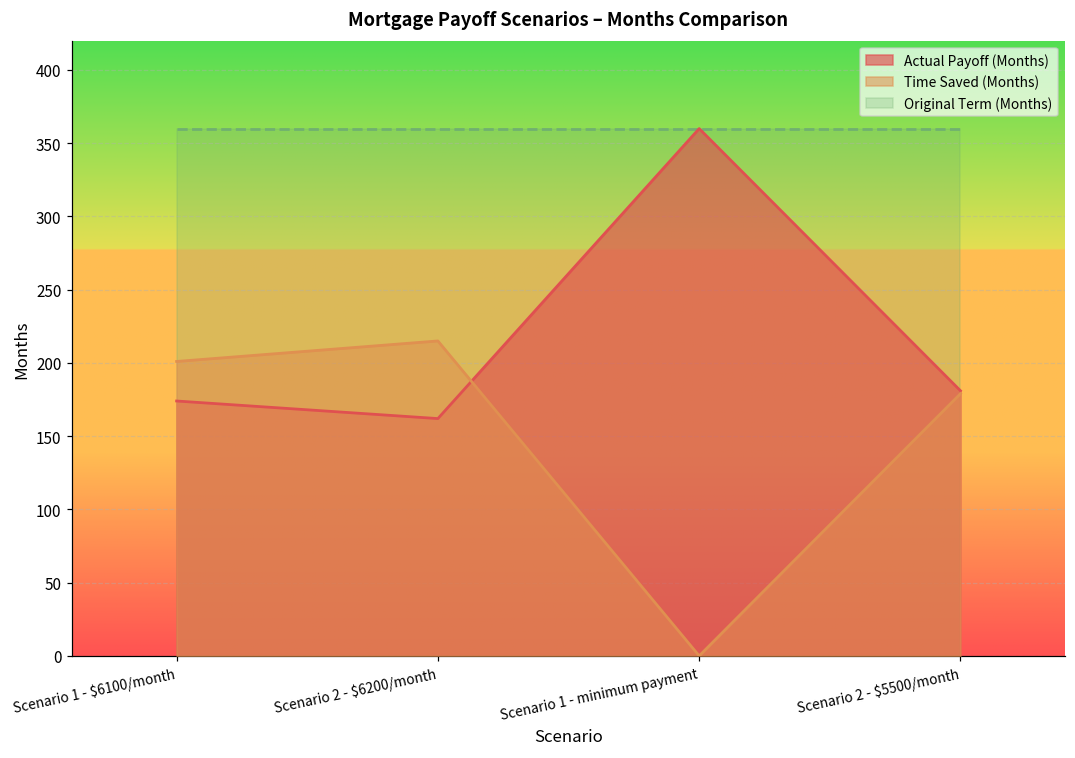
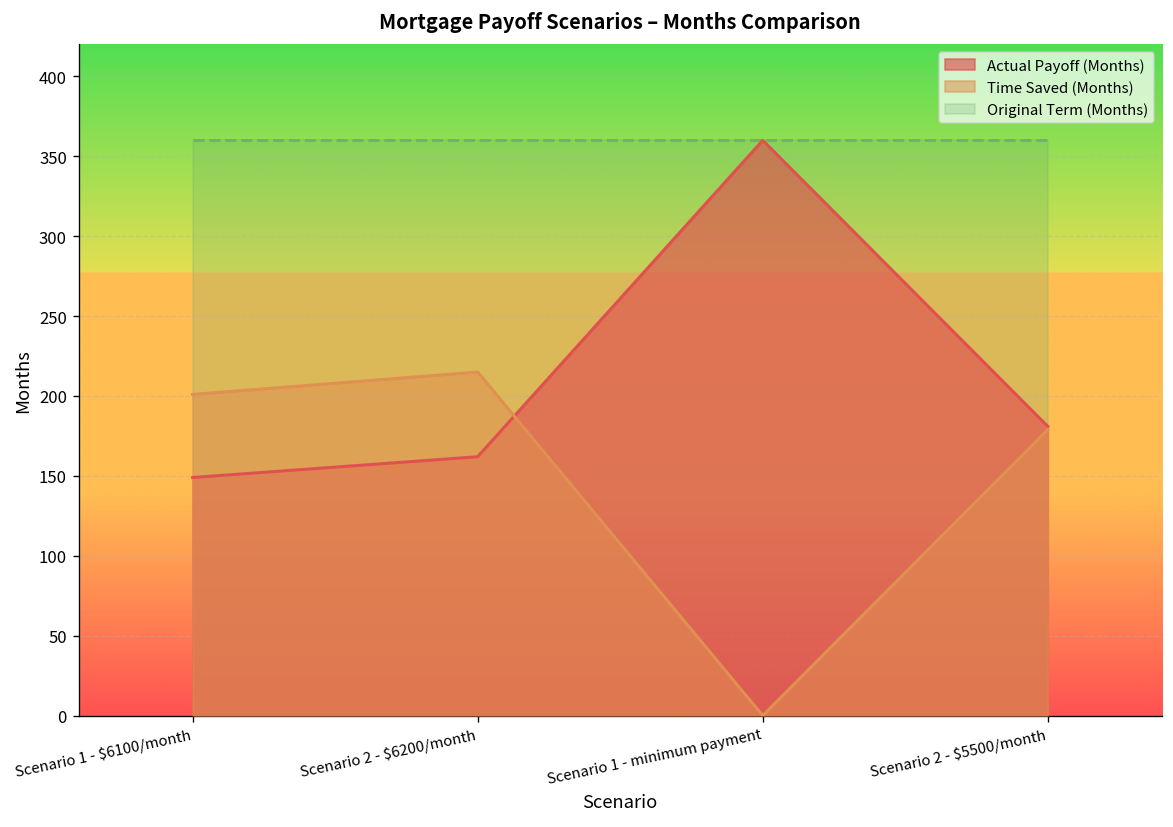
Actual Payoff (Months), Scenario 1 - $6100/month: 174 -> 149
